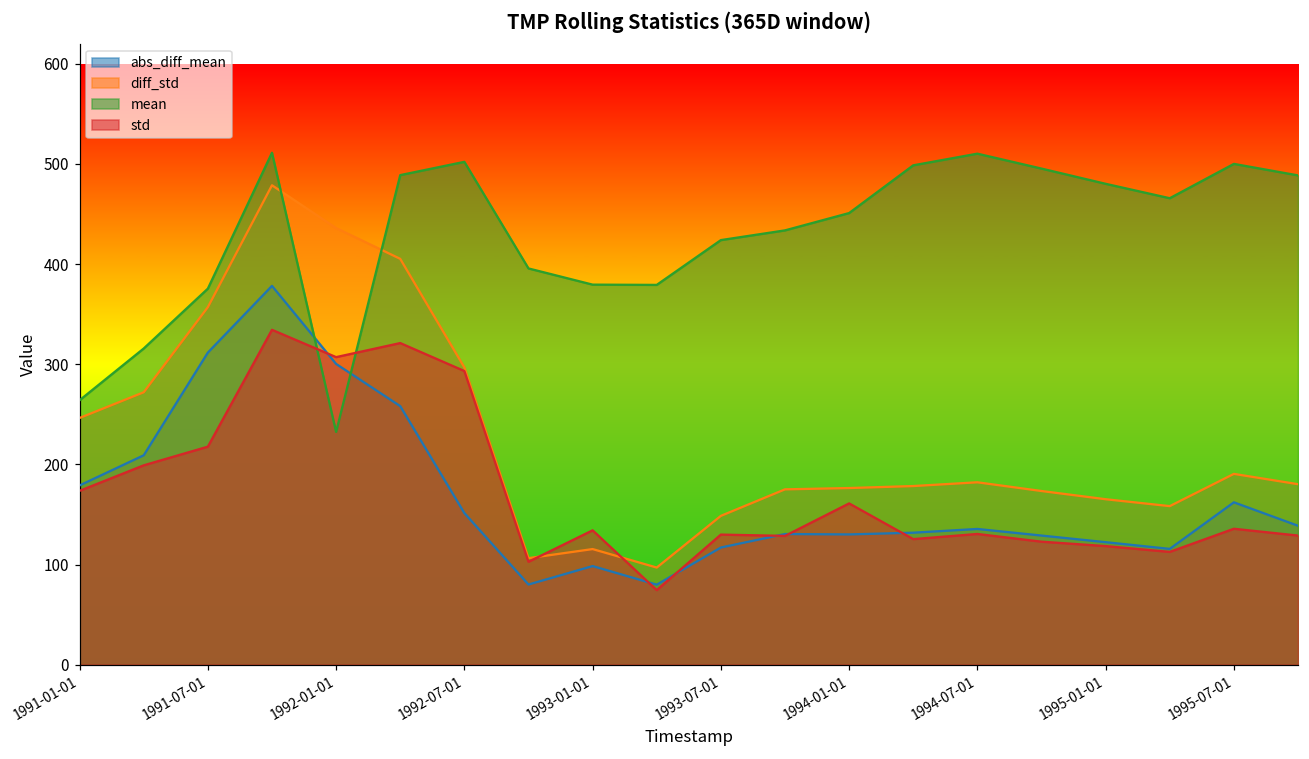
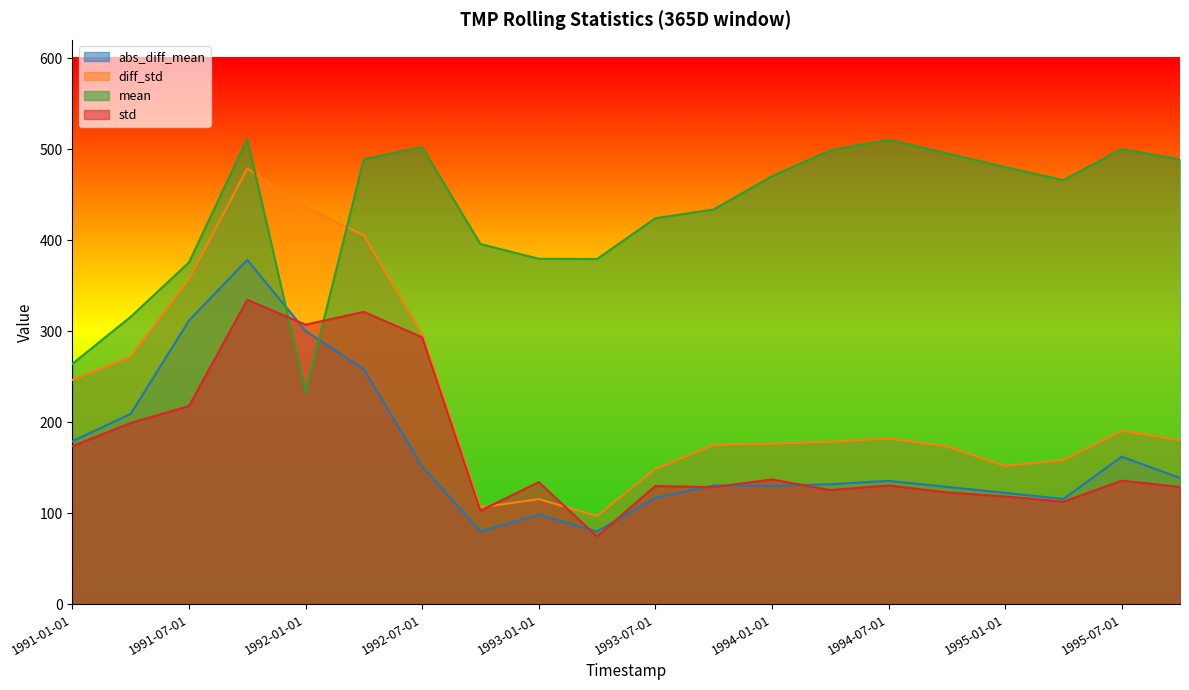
mean, 1994-01-01: 450 -> 470
std, 1994-01-01: 160 -> 140
diff_std, 1995-01-01: 170 -> 150
